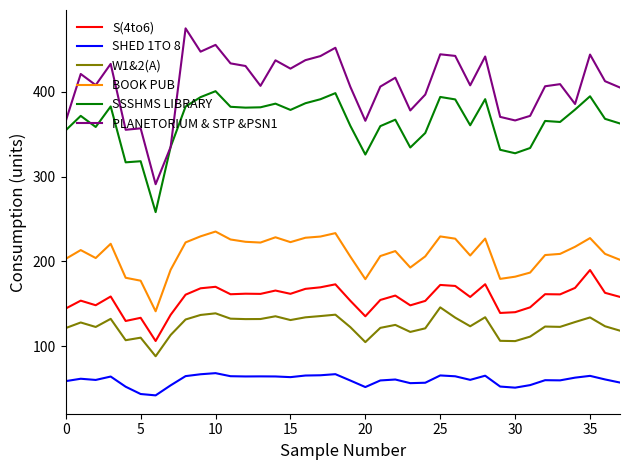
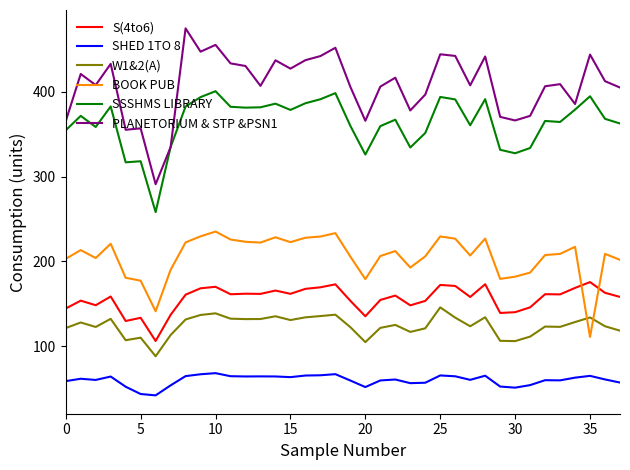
S(4to6), 35: 190 -> 180
BOOK PUB, 35: 230 -> 110
